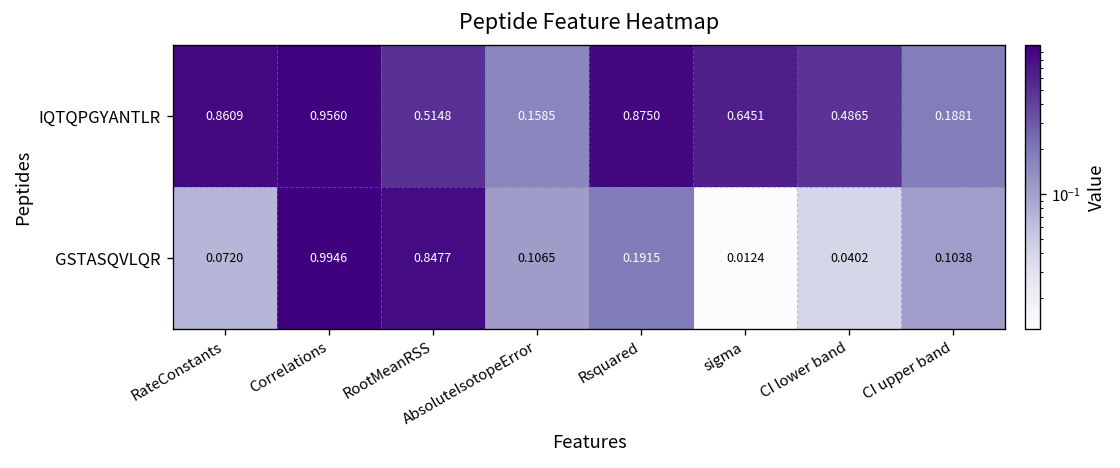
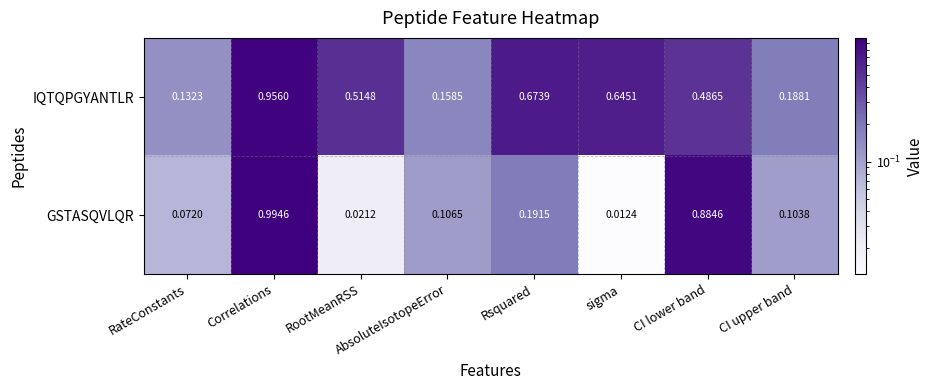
IQTQPGYANTLR, RateConstants: 0.8609 -> 0.1323
IQTQPGYANTLR, Rsquared: 0.8750 -> 0.6739
GSTASQVLQR, RootMeanRSS: 0.8477 -> 0.0212
GSTASQVLQR, CI lower band: 0.0402 -> 0.8846
